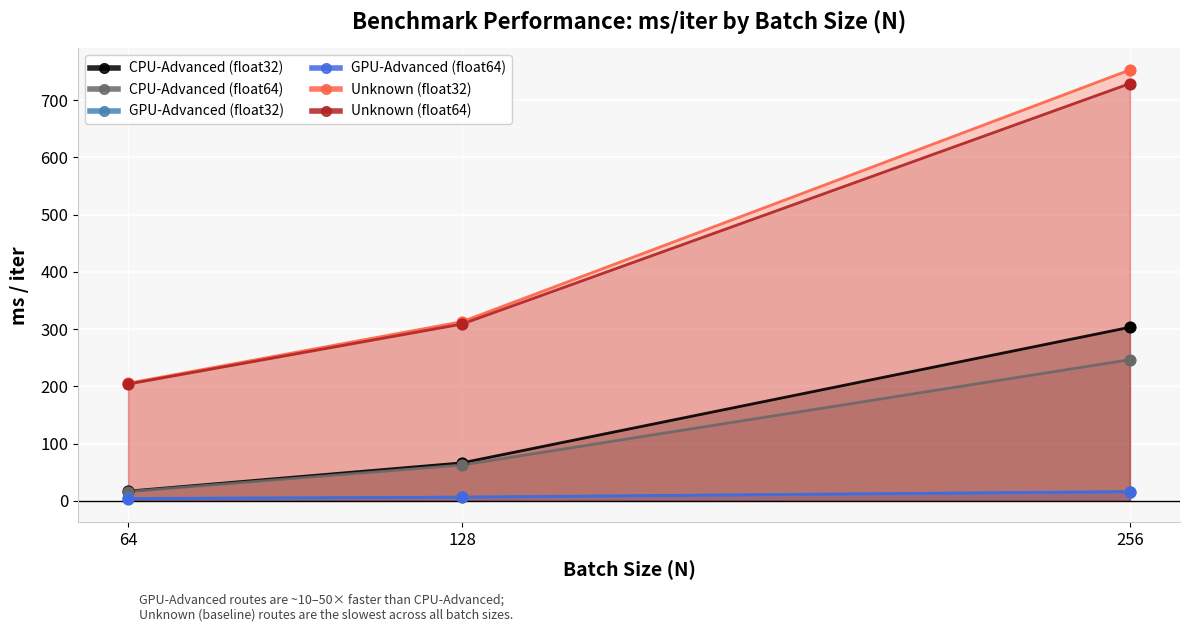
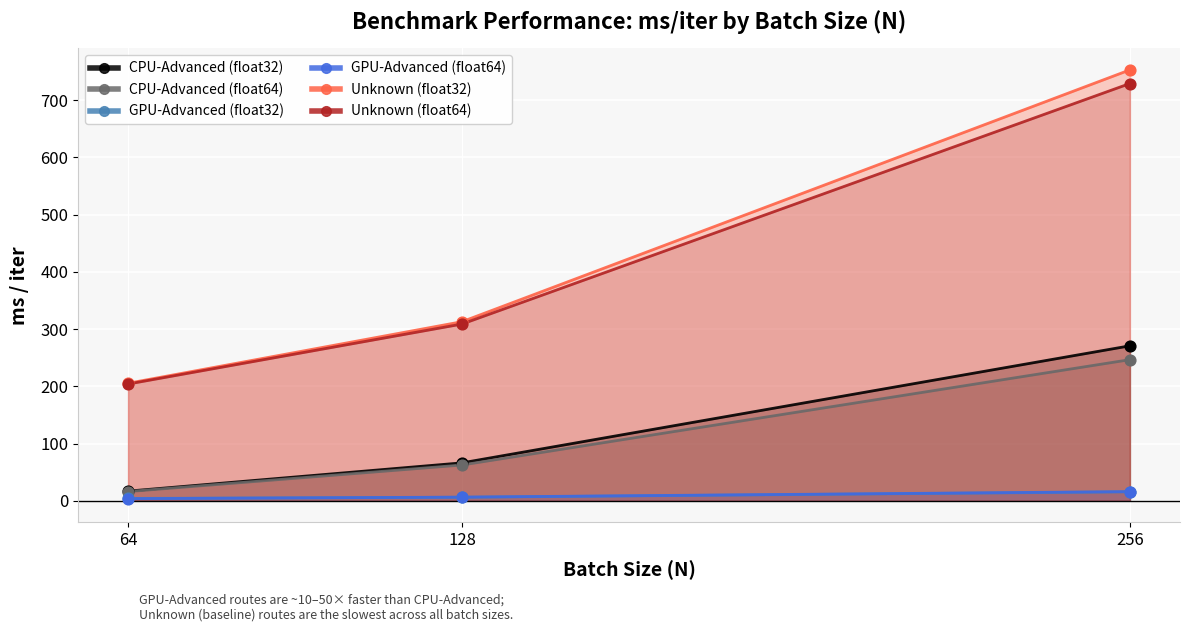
CPU-Advanced (float32), 256: 300 -> 270
